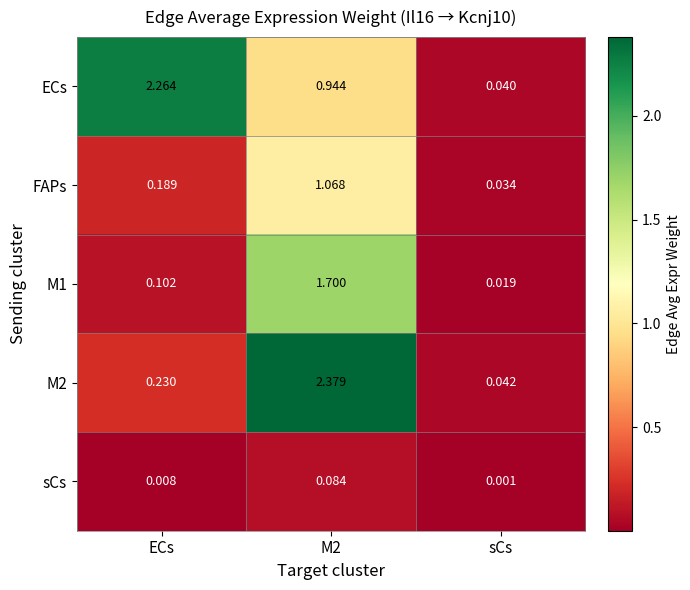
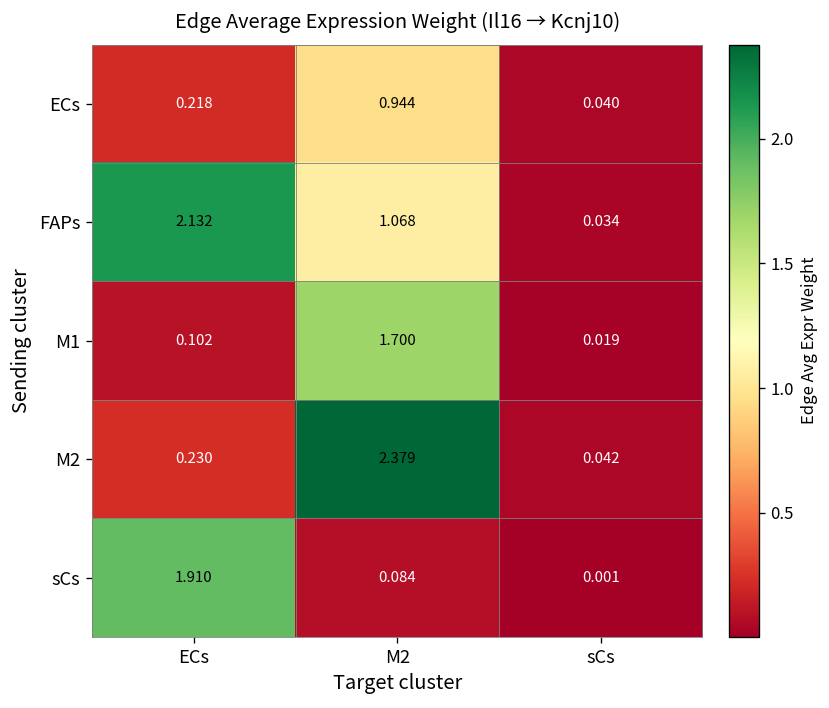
ECs, ECs: 2.264 -> 0.218
FAPs, ECs: 0.189 -> 2.132
sCs, ECs: 0.008 -> 1.910
